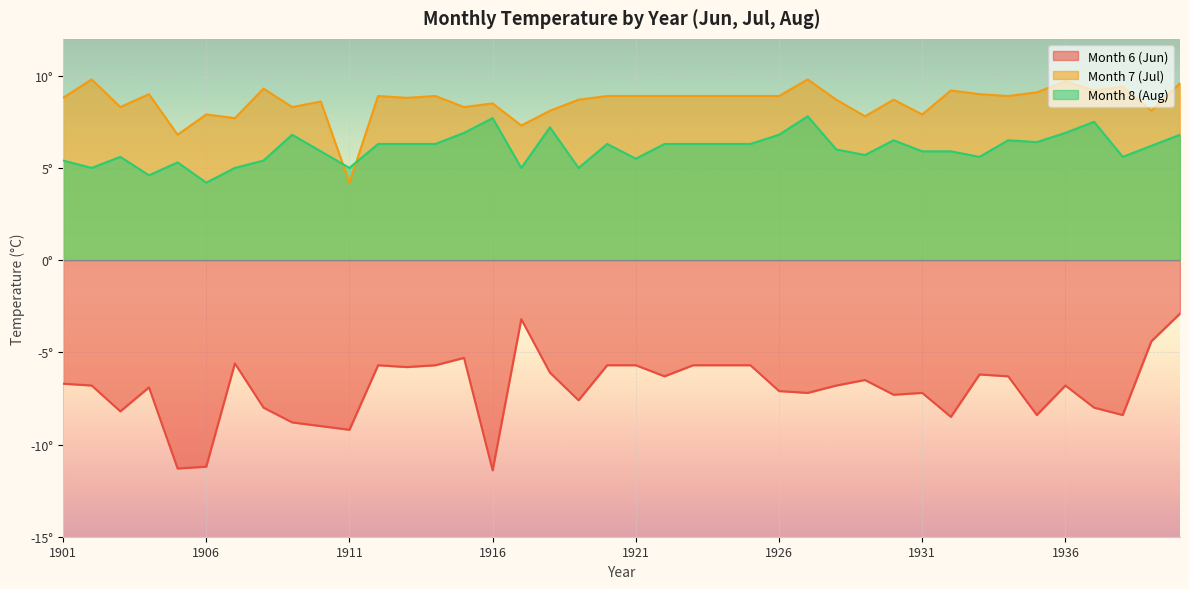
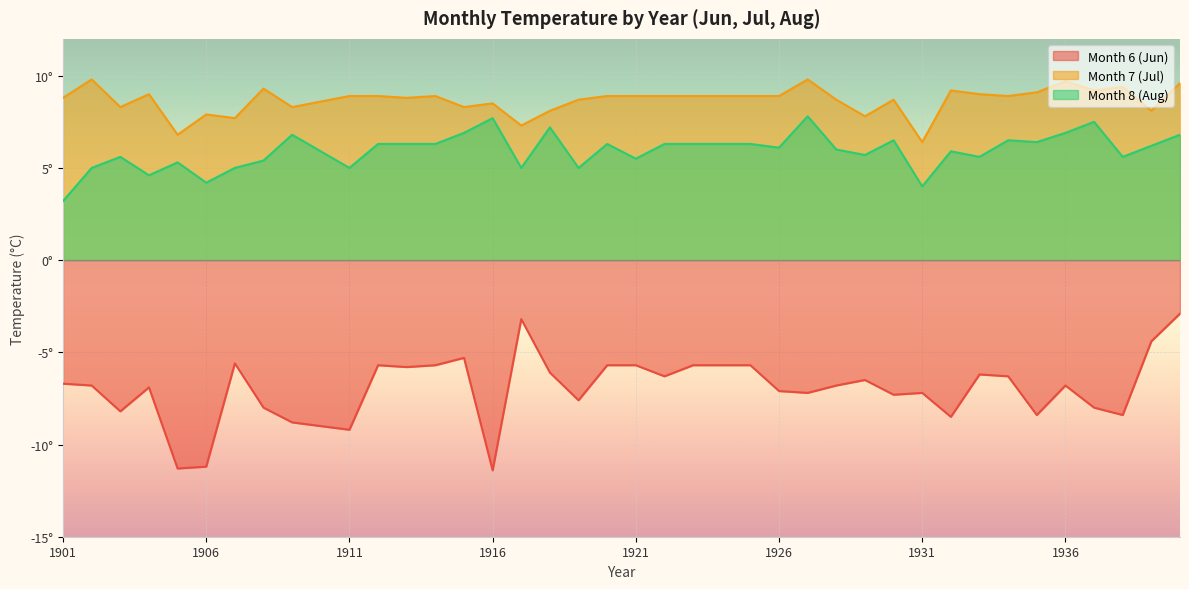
Month 8 (Aug), 1901: 5.4° -> 3.2°
Month 7 (Jul), 1911: 4.2° -> 8.9°
Month 8 (Aug), 1926: 6.8° -> 6.1°
Month 7 (Jul), 1931: 7.9° -> 6.4°
Month 8 (Aug), 1931: 5.9° -> 4.0°
